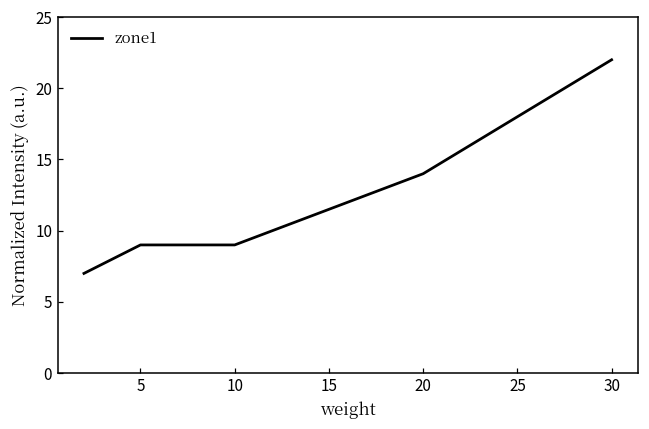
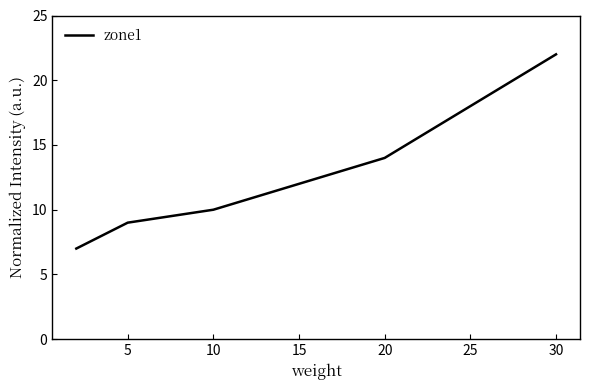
10: 9 -> 10
